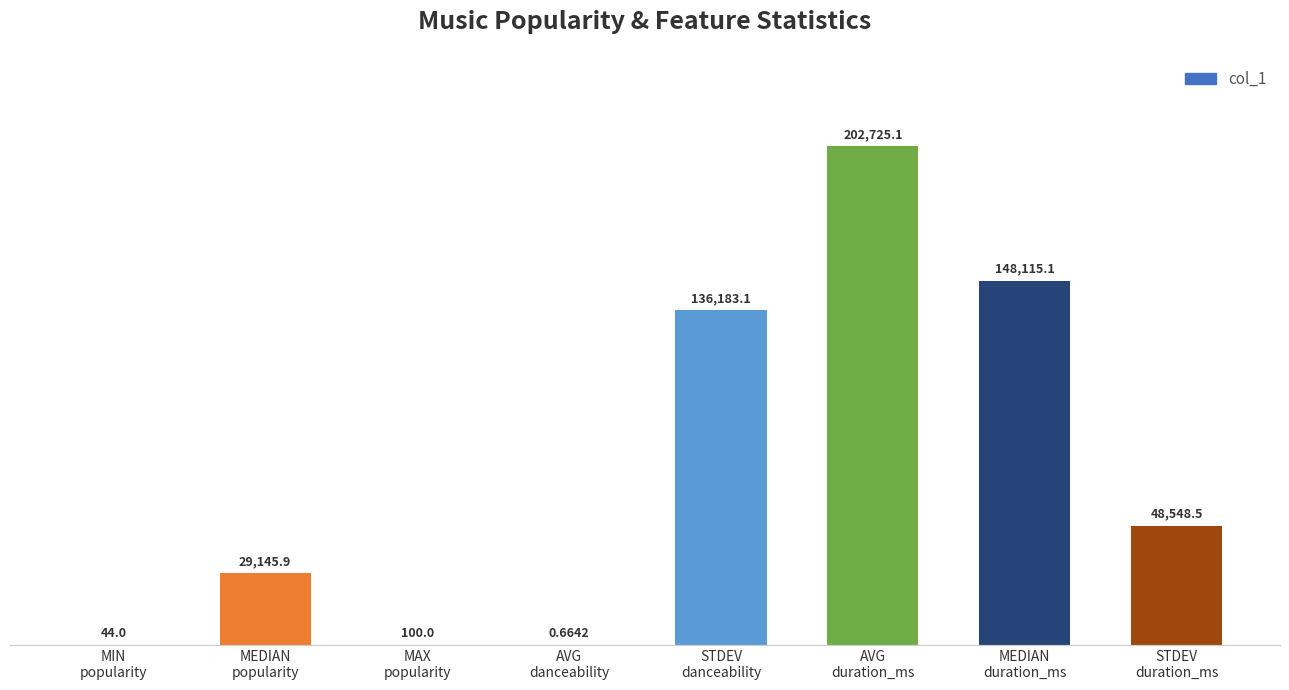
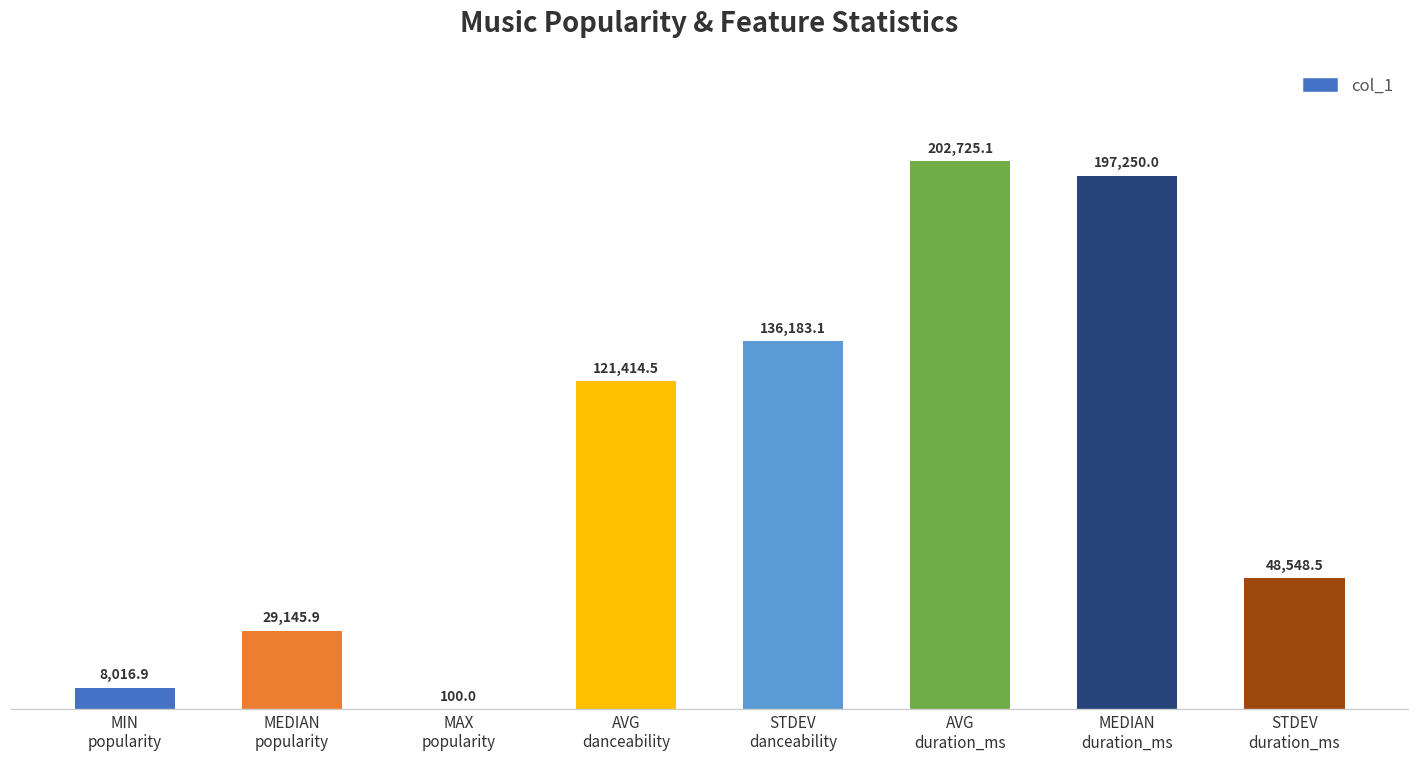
MIN popularity: 44.0 -> 8,016.9
AVG danceability: 0.6642 -> 121,414.5
MEDIAN duration_ms: 148,115.1 -> 197,250.0
